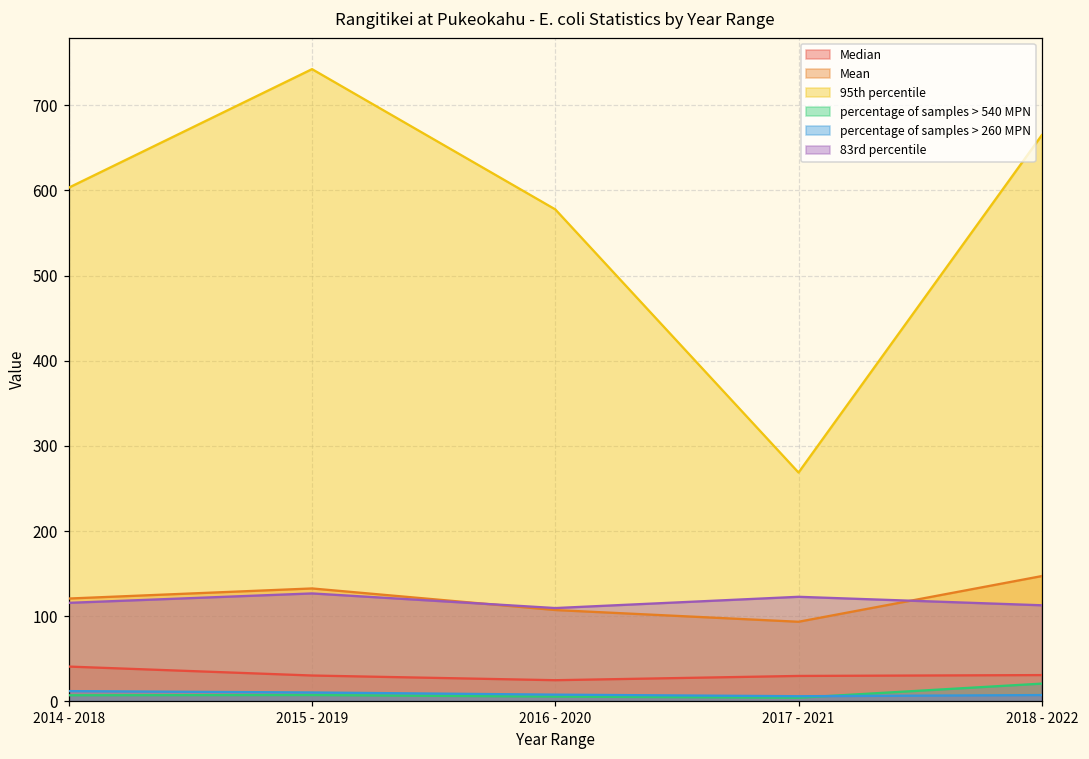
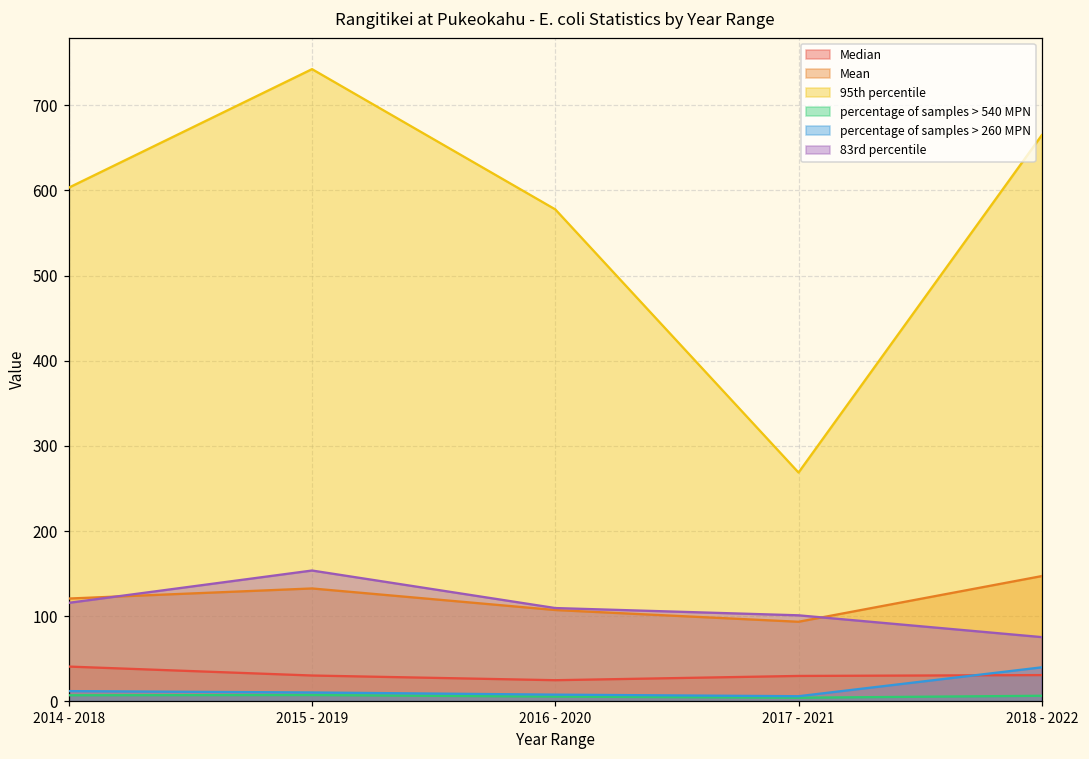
83rd percentile, 2015 - 2019: 130 -> 150
83rd percentile, 2017 - 2021: 120 -> 100
percentage of samples > 540 MPN, 2018 - 2022: 20 -> 10
percentage of samples > 260 MPN, 2018 - 2022: 10 -> 40
83rd percentile, 2018 - 2022: 110 -> 80
